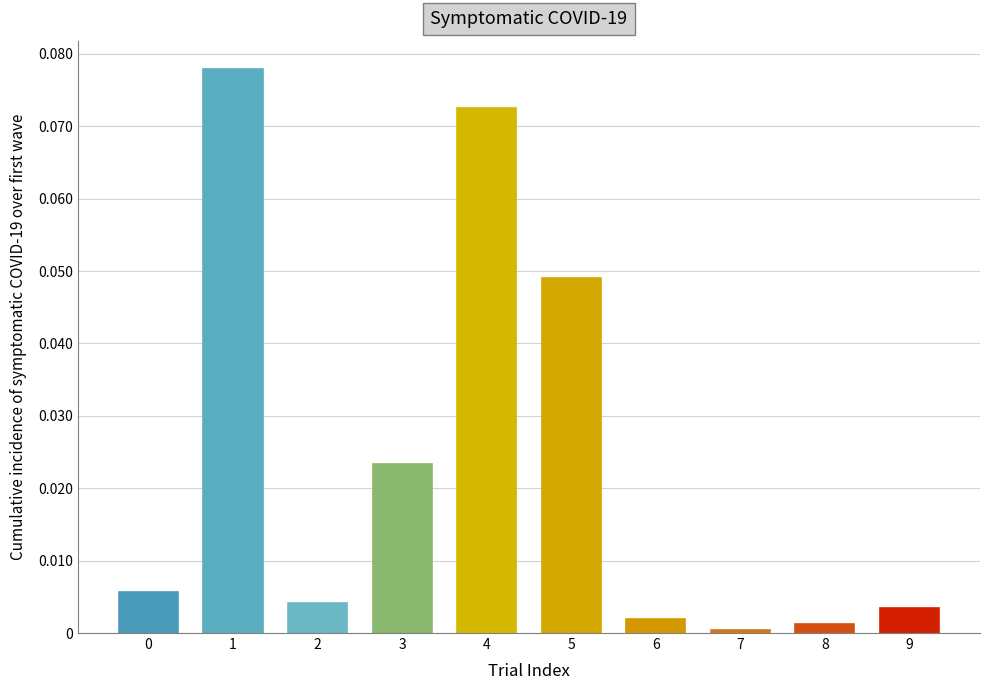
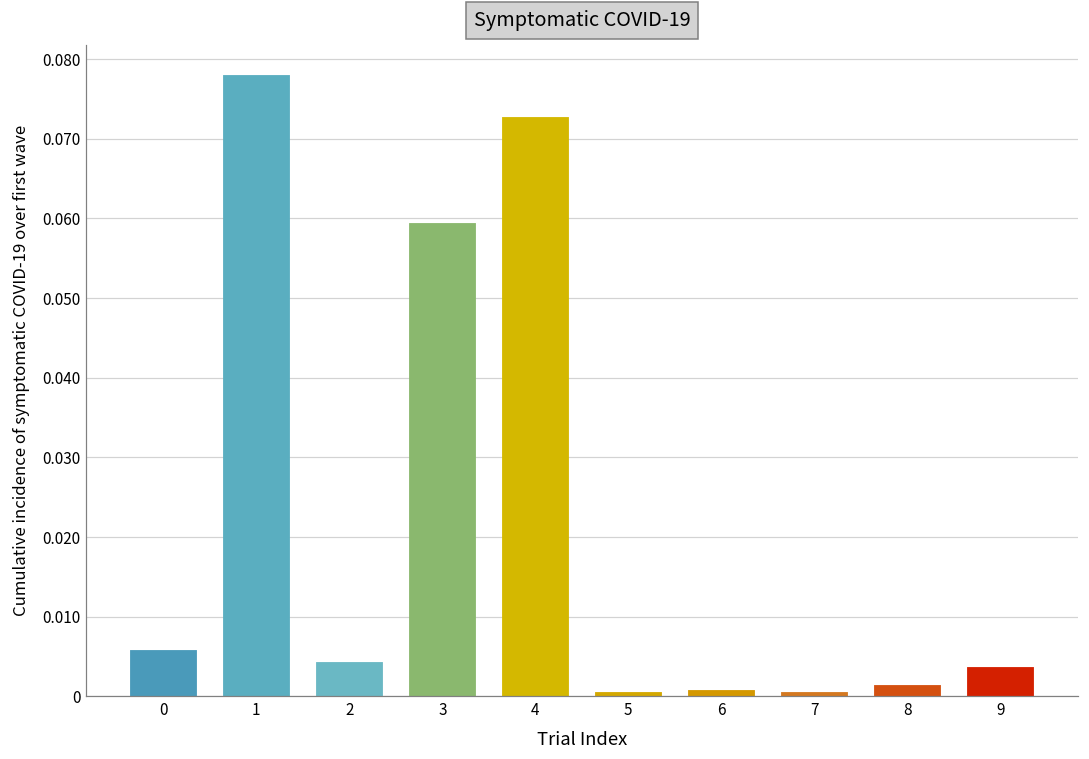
3: 0.023 -> 0.059
5: 0.049 -> 0.000
6: 0.002 -> 0.001
